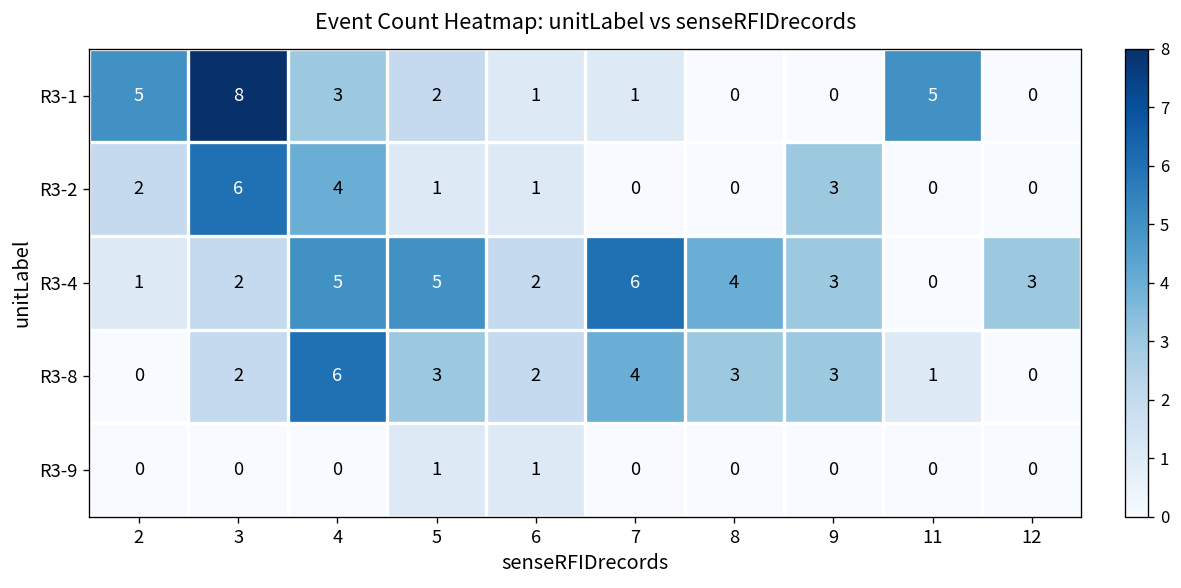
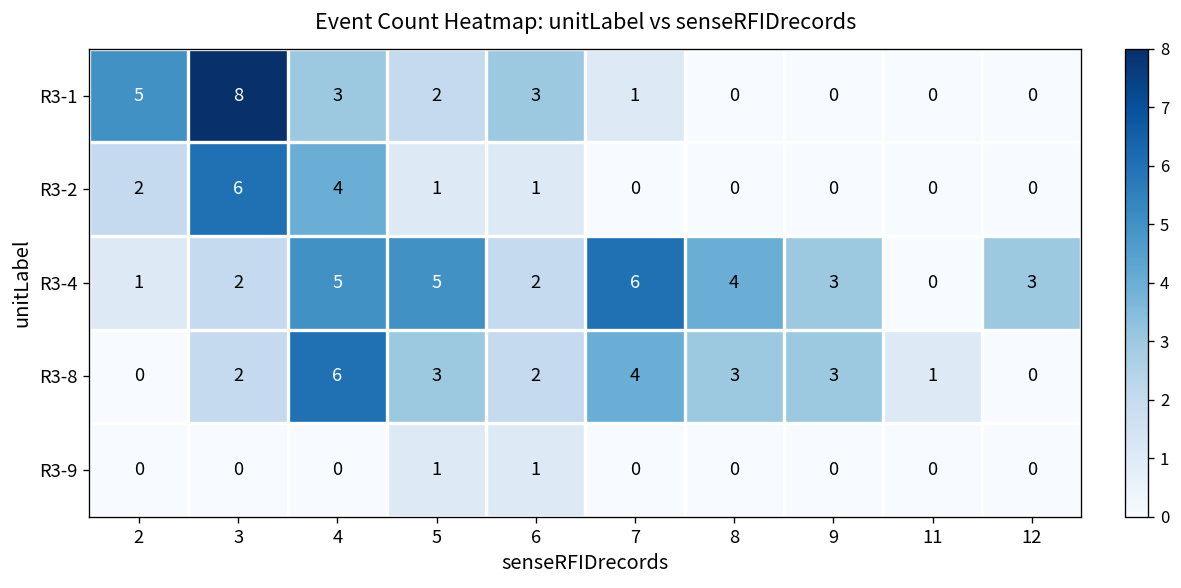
R3-1, 6: 1 -> 3
R3-1, 11: 5 -> 0
R3-2, 9: 3 -> 0
